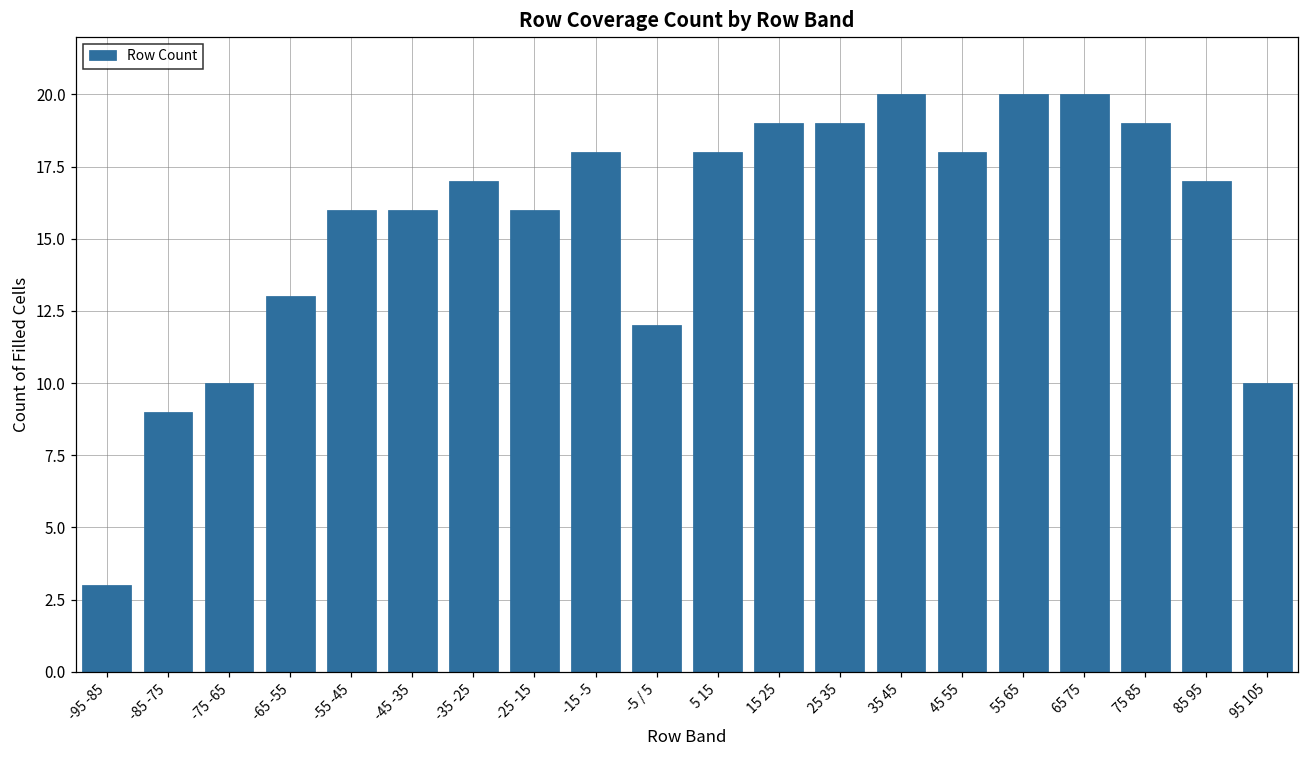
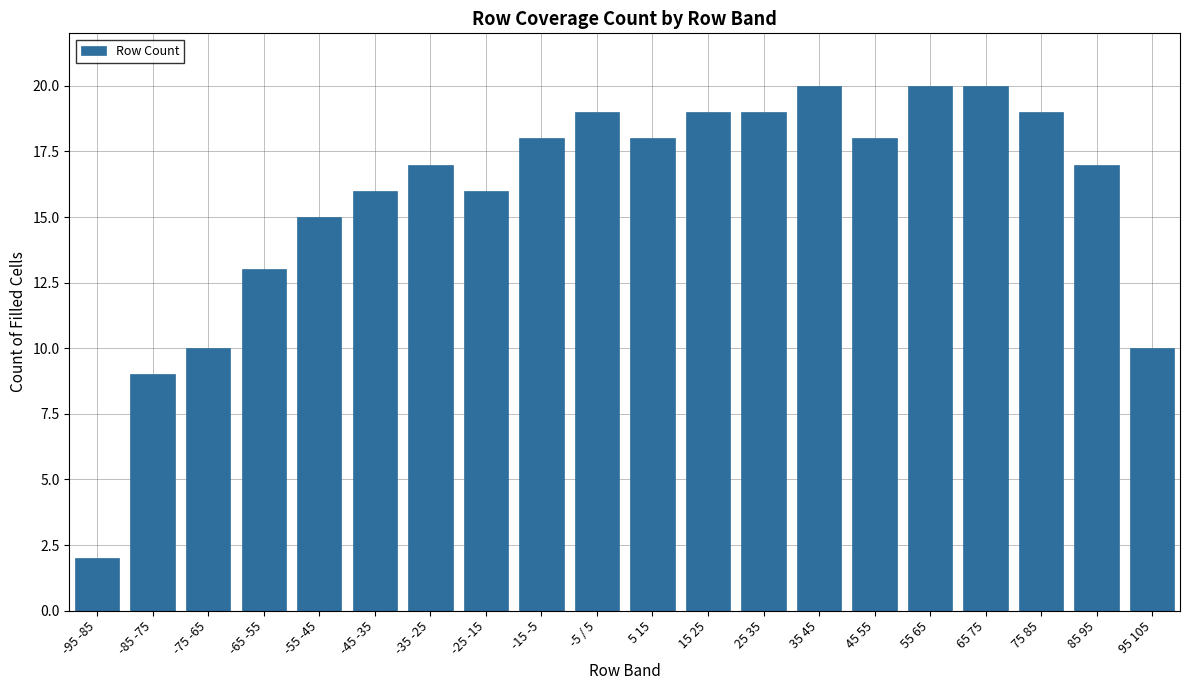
-95 -85: 3 -> 2
-55 -45: 16 -> 15
-5 / 5: 12 -> 19
